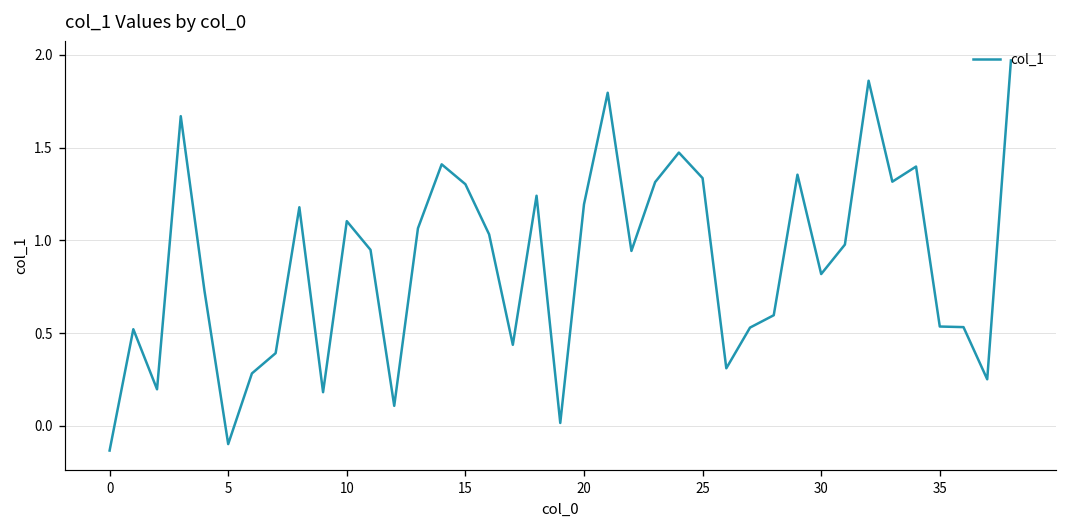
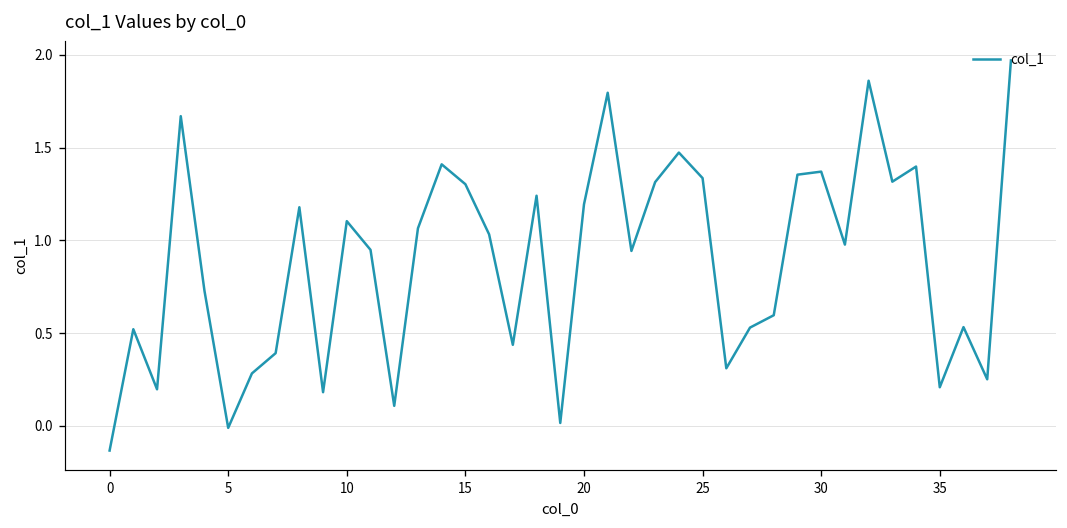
5: -0.10 -> -0.01
30: 0.82 -> 1.37
35: 0.54 -> 0.21
